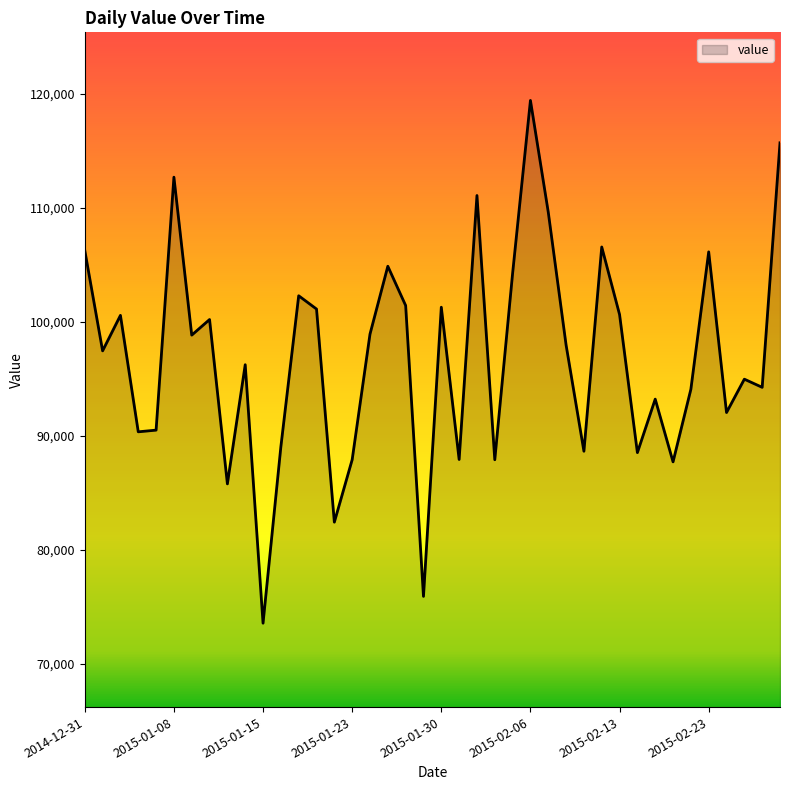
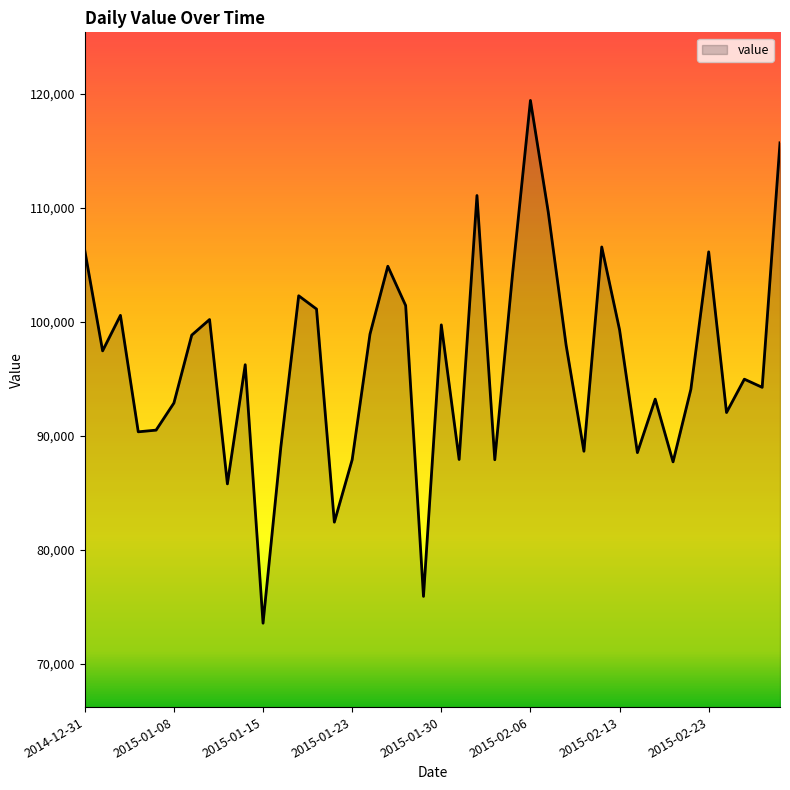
2015-01-08: 112,700 -> 92,900
2015-01-30: 101,300 -> 99,700
2015-02-13: 100,600 -> 99,300
